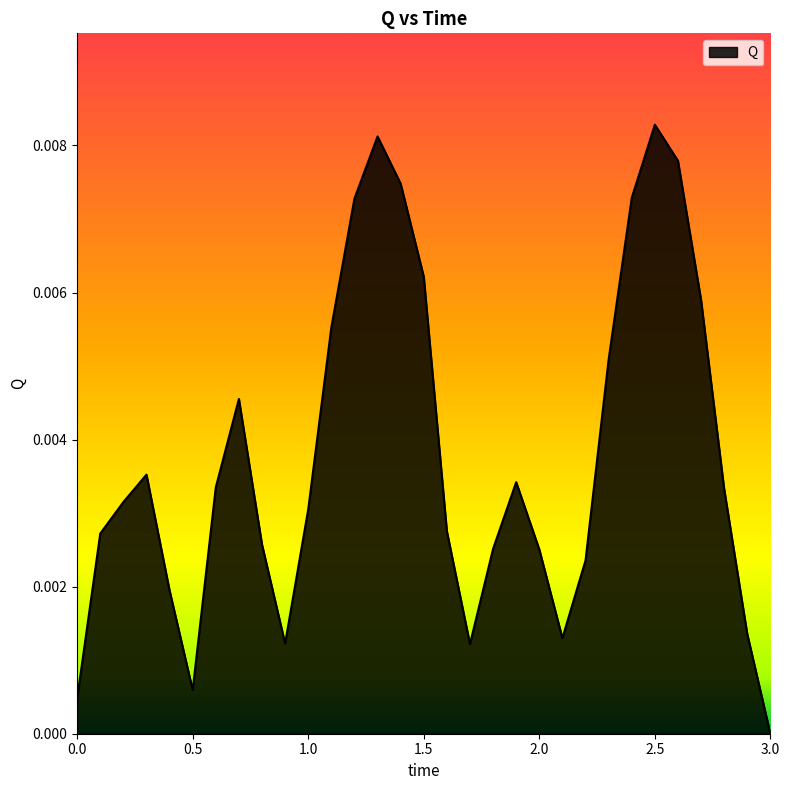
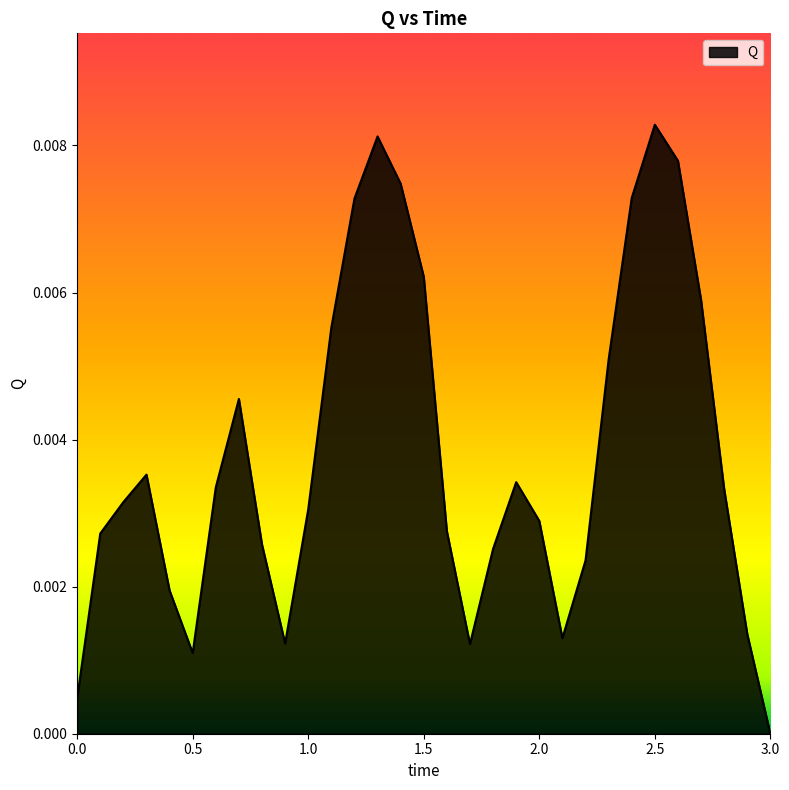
0.5: 0.0006 -> 0.0011
2.0: 0.0025 -> 0.0029
